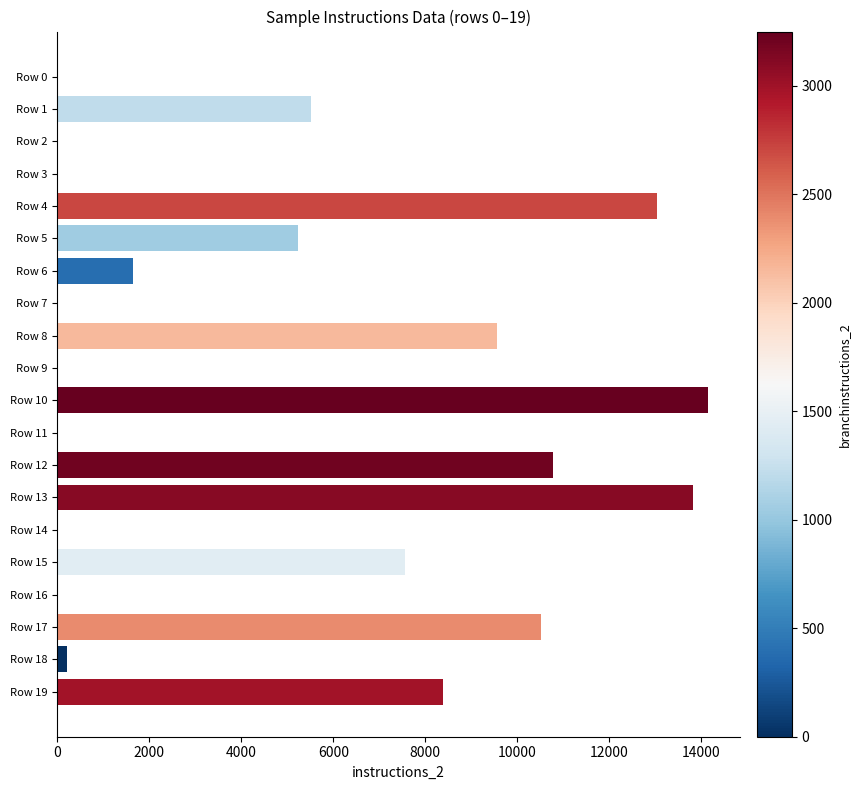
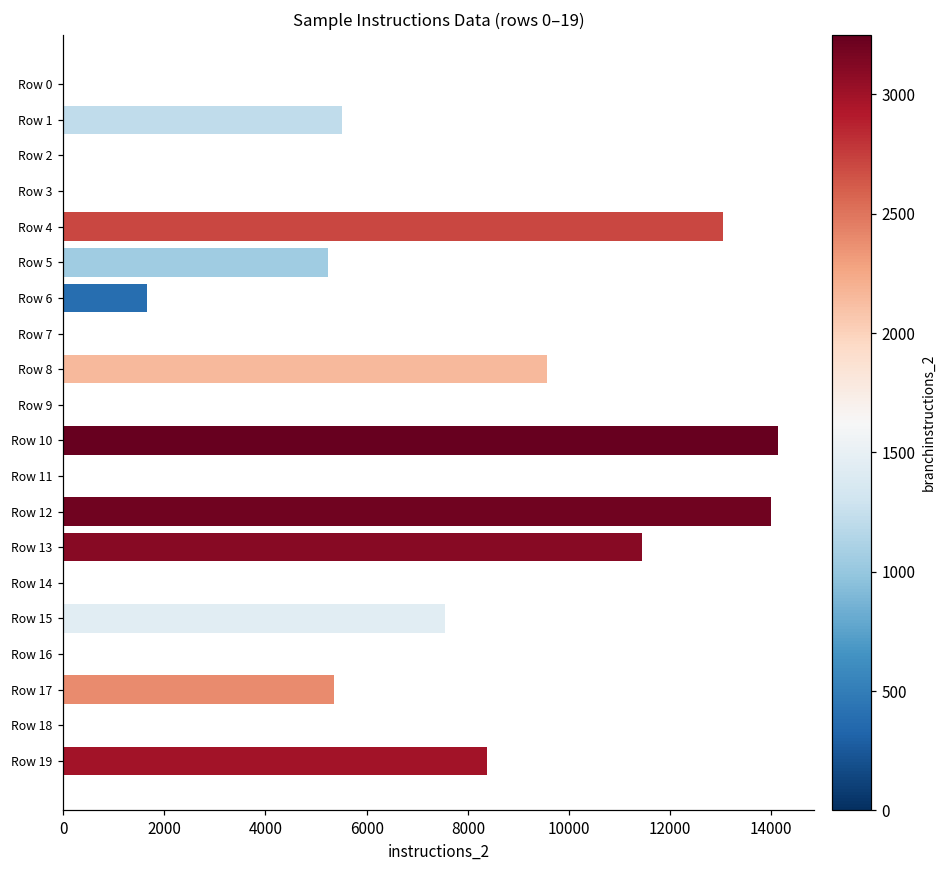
Row 12: 10800 -> 14000
Row 13: 13800 -> 11400
Row 17: 10500 -> 5300
Row 18: 200 -> 0
